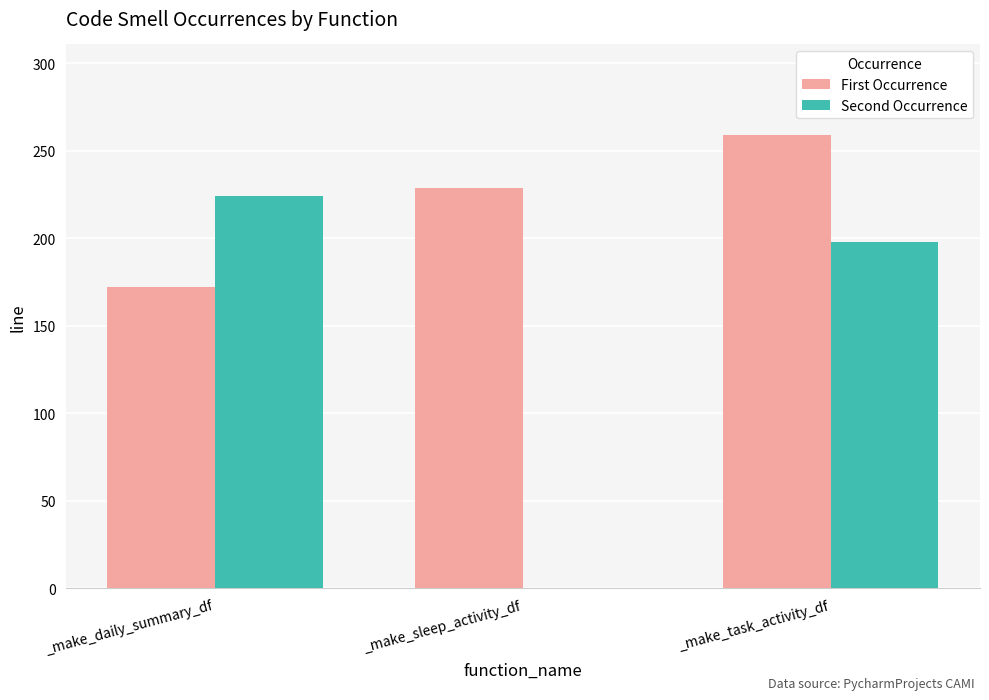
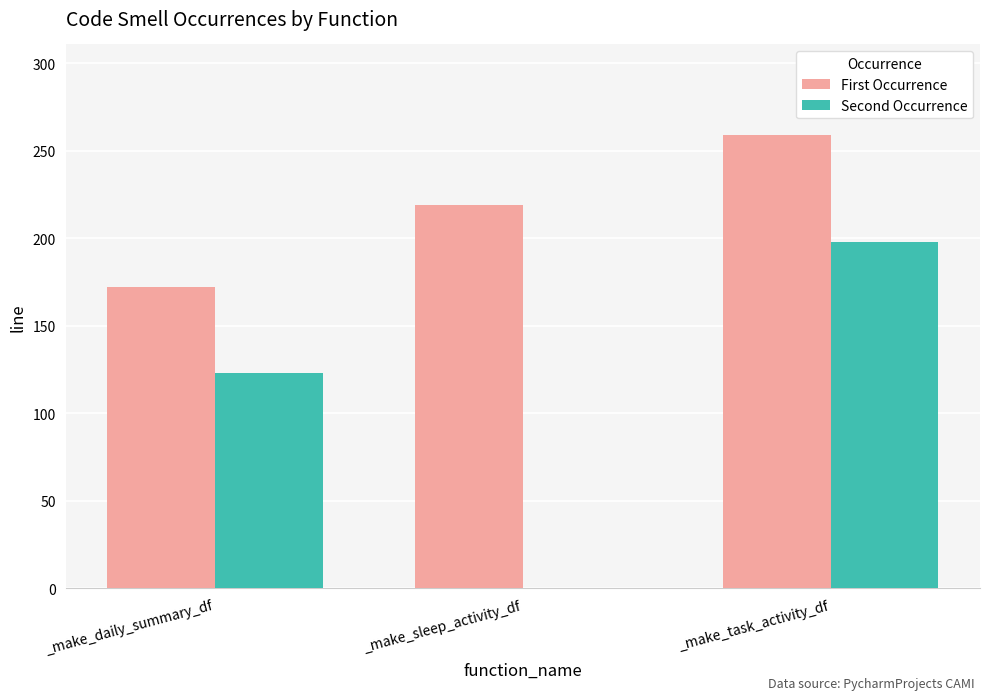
Second Occurrence, _make_daily_summary_df: 224 -> 123
First Occurrence, _make_sleep_activity_df: 229 -> 219
